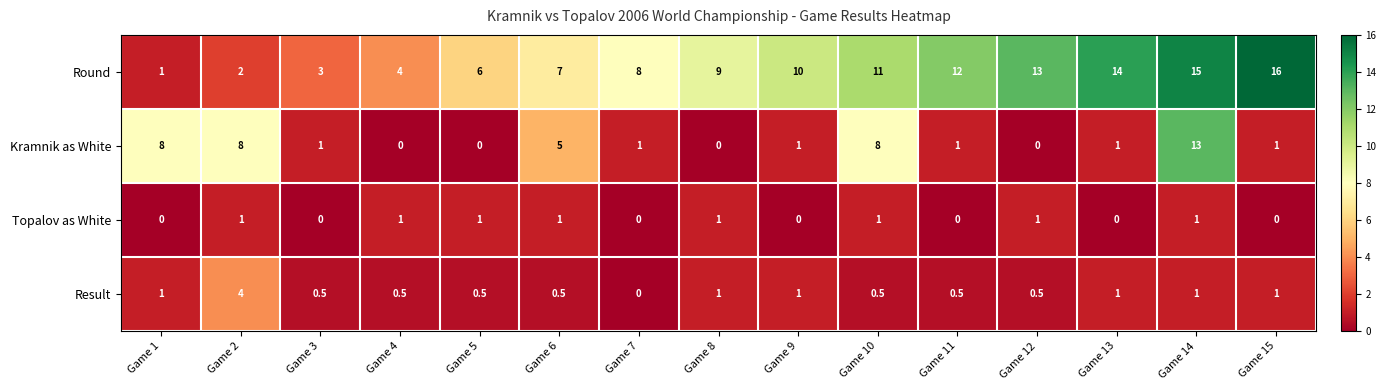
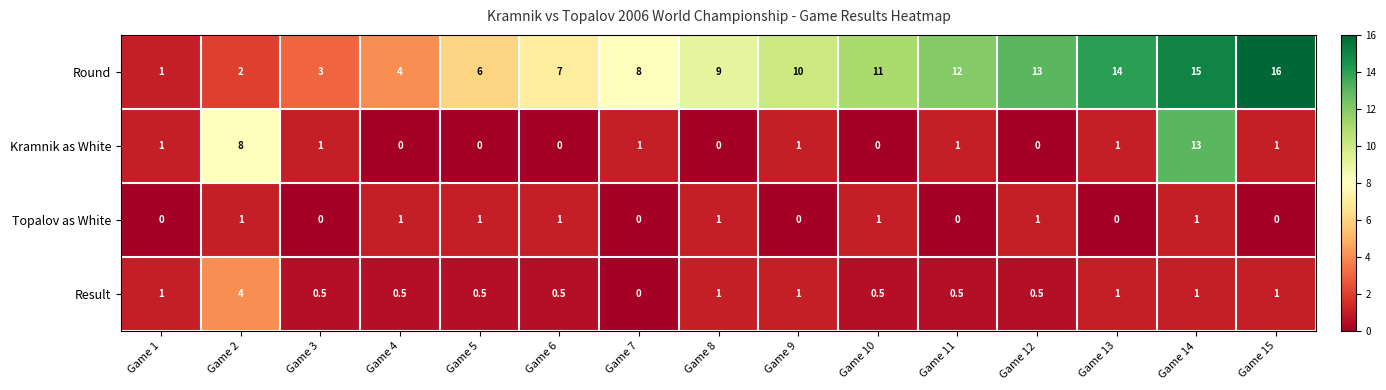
Kramnik as White, Game 1: 8 -> 1
Kramnik as White, Game 6: 5 -> 0
Kramnik as White, Game 10: 8 -> 0
